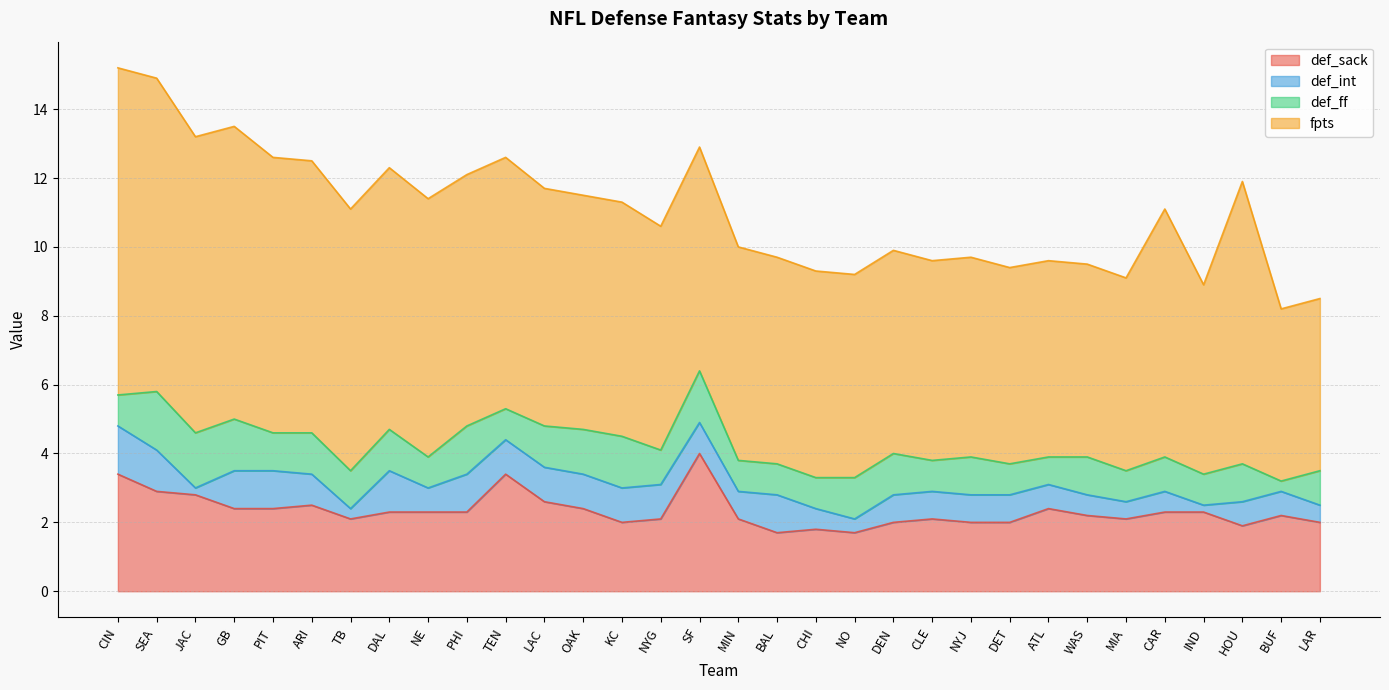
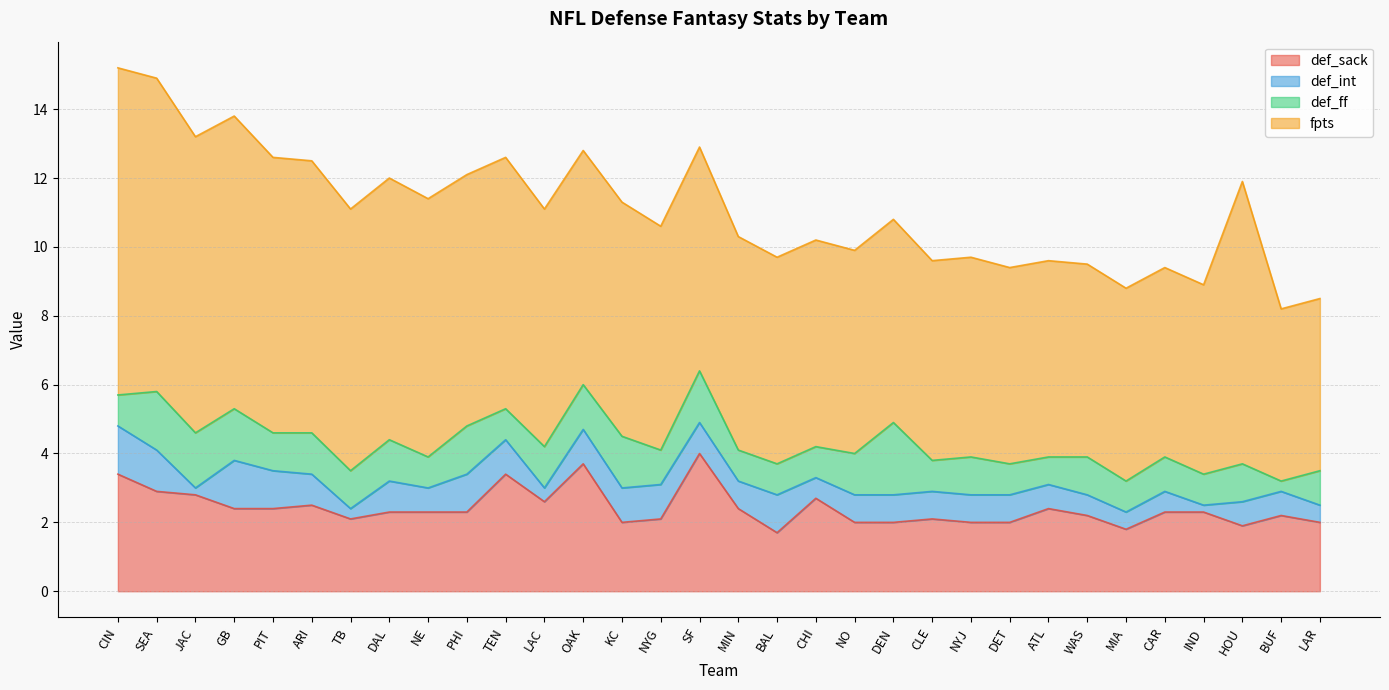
def_int, GB: 1.1 -> 1.4
def_int, DAL: 1.2 -> 0.9
def_int, LAC: 1.0 -> 0.4
def_sack, OAK: 2.4 -> 3.7
def_sack, MIN: 2.1 -> 2.4
def_sack, CHI: 1.8 -> 2.7
def_sack, NO: 1.7 -> 2.0
def_int, NO: 0.4 -> 0.8
def_ff, DEN: 1.2 -> 2.1
def_sack, MIA: 2.1 -> 1.8
fpts, CAR: 7.2 -> 5.5
